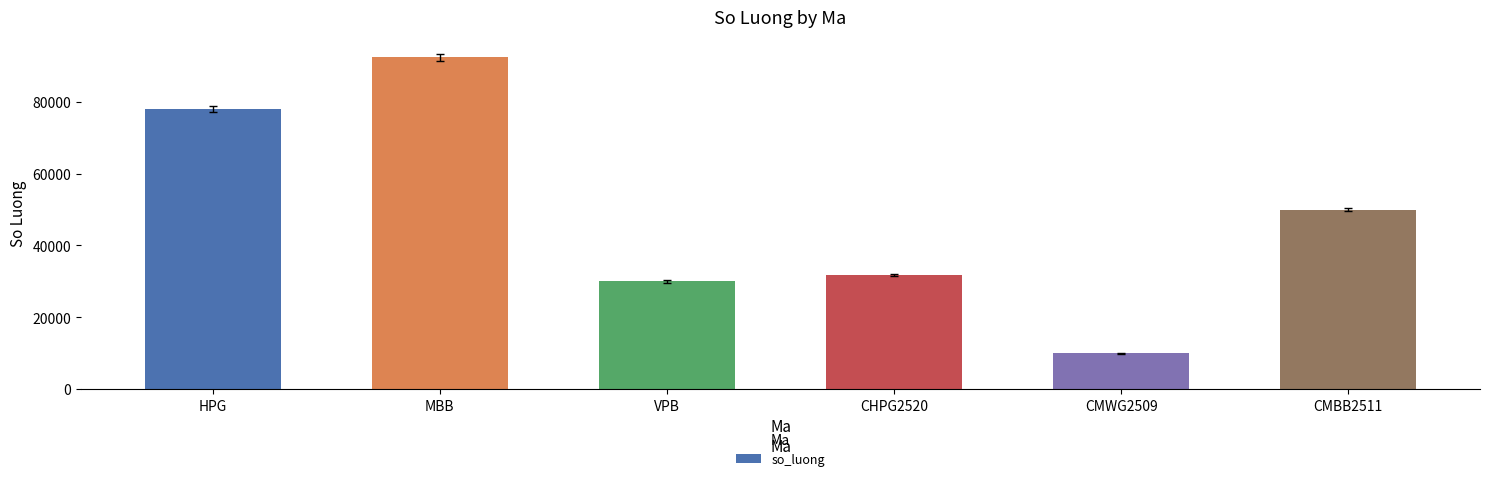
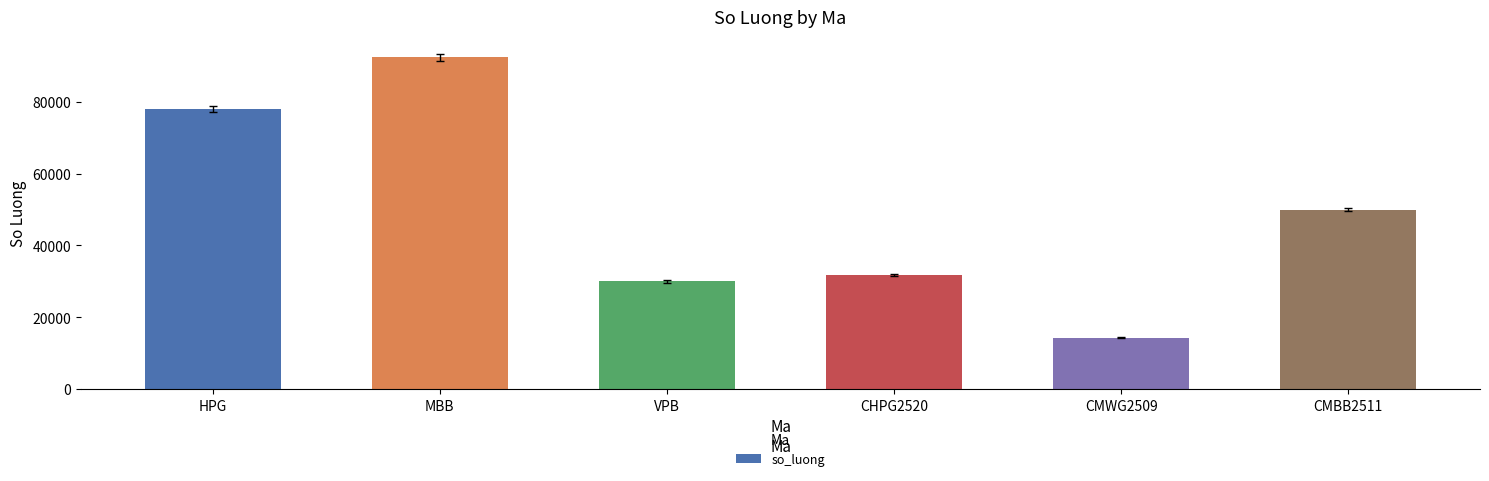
so_luong, CMWG2509: 10000 -> 14000
